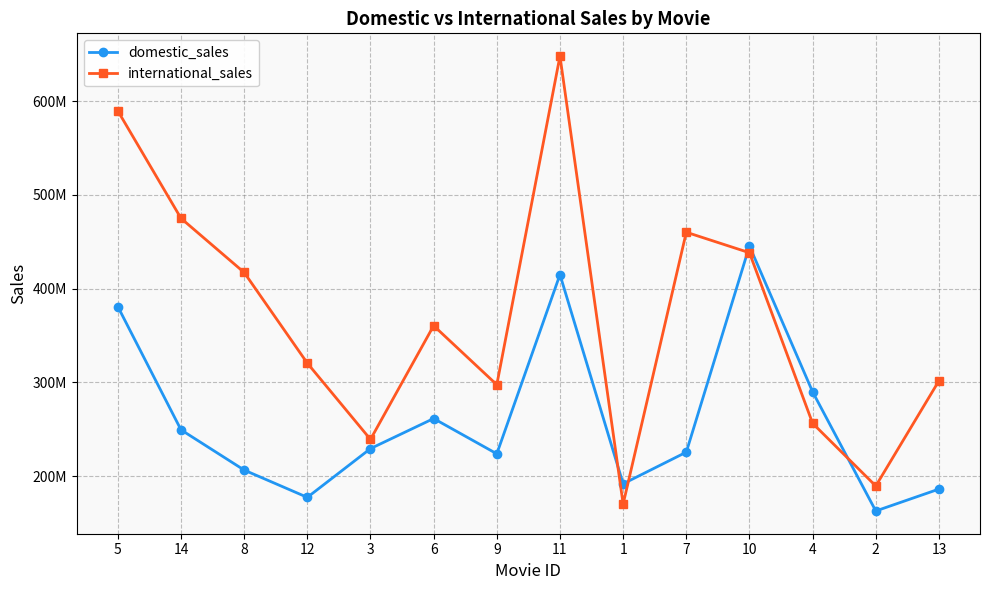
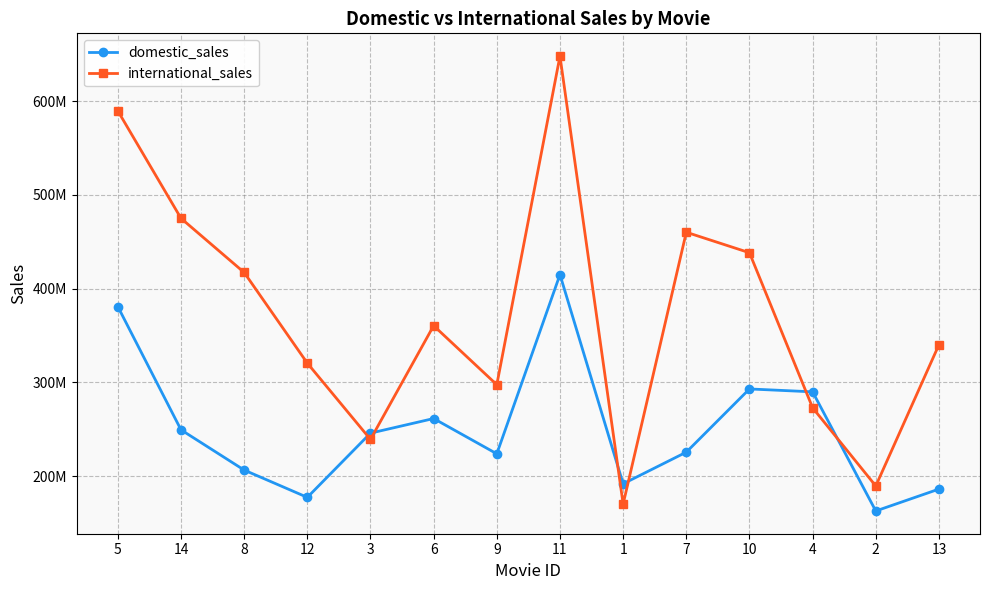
domestic_sales, 3: 230000000 -> 250000000
domestic_sales, 10: 450000000 -> 290000000
international_sales, 4: 260000000 -> 270000000
international_sales, 13: 300000000 -> 340000000
